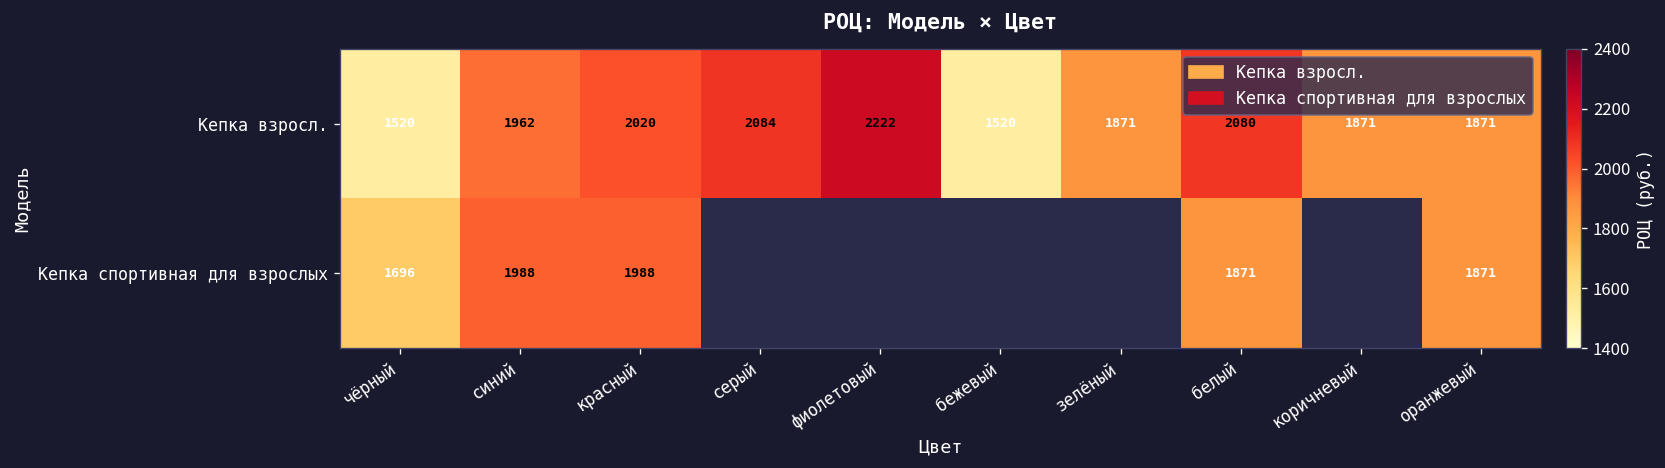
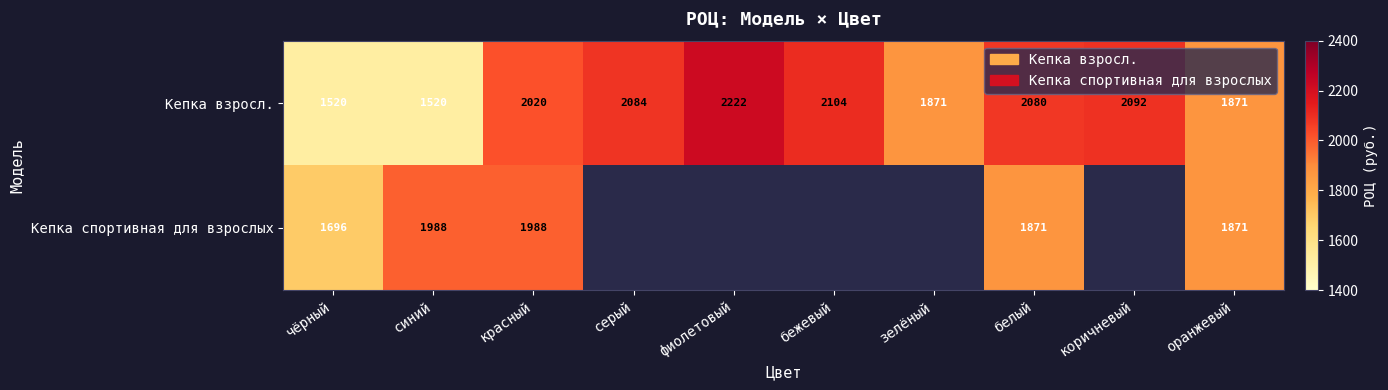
Кепка взросл., синий: 1962 -> 1520
Кепка взросл., бежевый: 1520 -> 2104
Кепка взросл., коричневый: 1871 -> 2092
